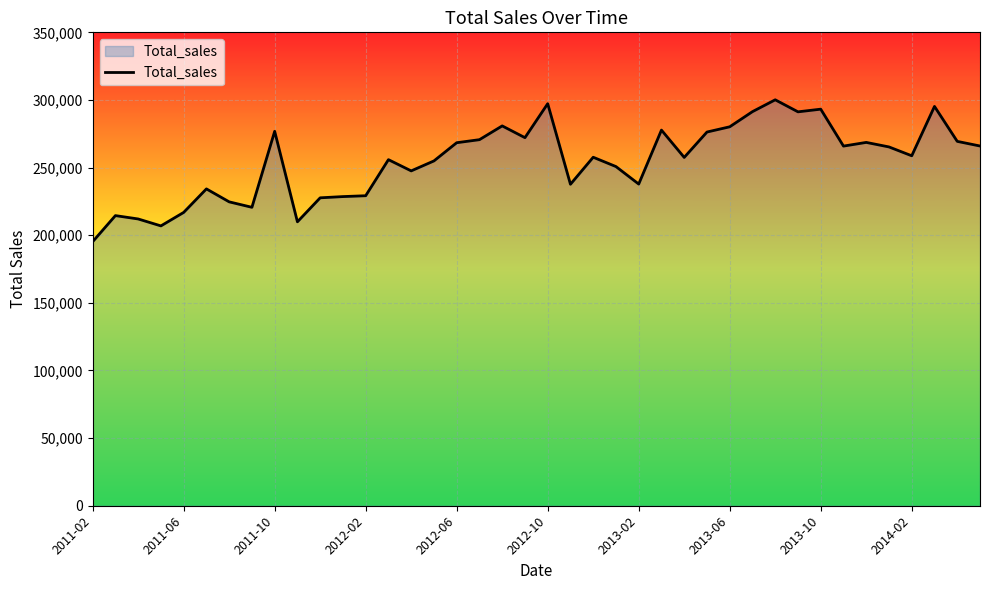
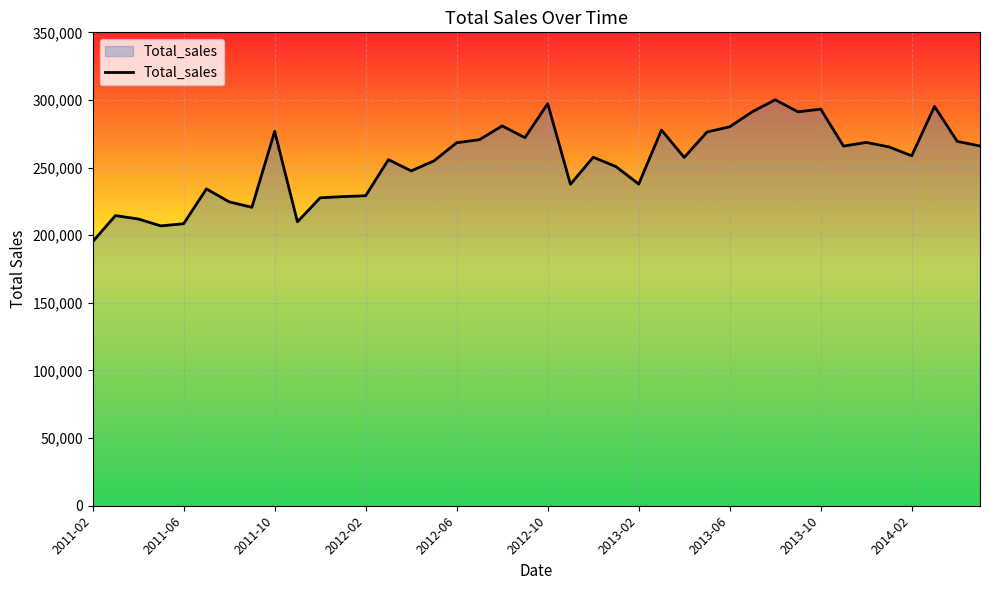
2011-06: 217,000 -> 209,000
